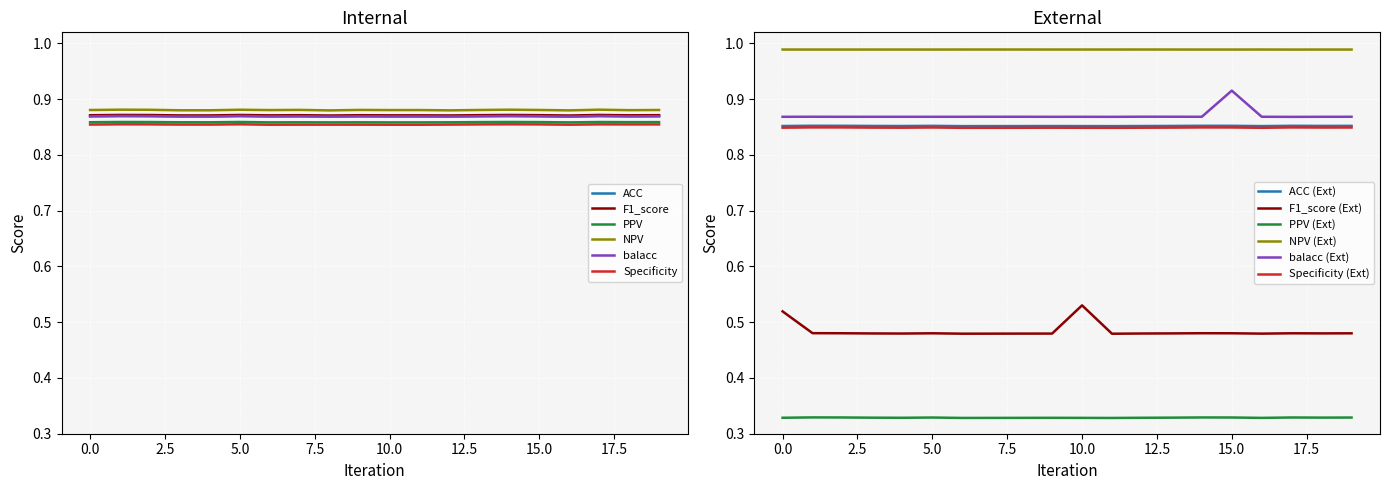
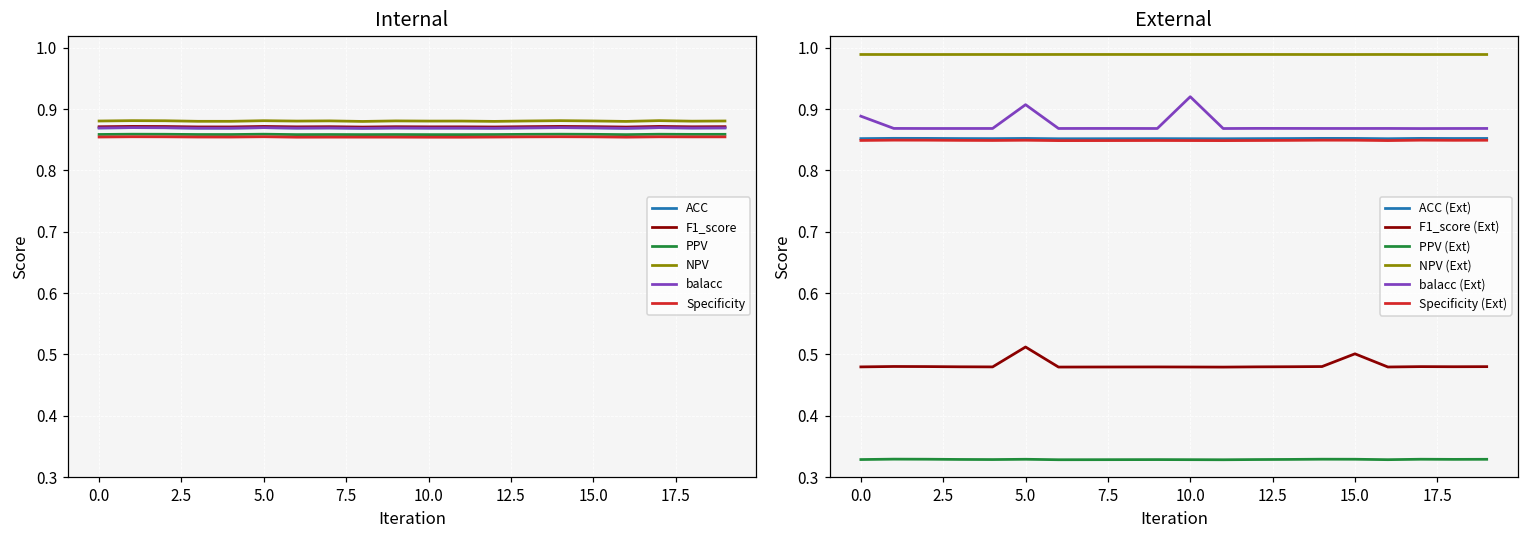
External, F1_score (Ext), 0.0: 0.52 -> 0.48
External, balacc (Ext), 0.0: 0.87 -> 0.89
External, F1_score (Ext), 5.0: 0.48 -> 0.51
External, balacc (Ext), 5.0: 0.87 -> 0.91
External, F1_score (Ext), 10.0: 0.53 -> 0.48
External, balacc (Ext), 10.0: 0.87 -> 0.92
External, F1_score (Ext), 15.0: 0.48 -> 0.50
External, balacc (Ext), 15.0: 0.92 -> 0.87
